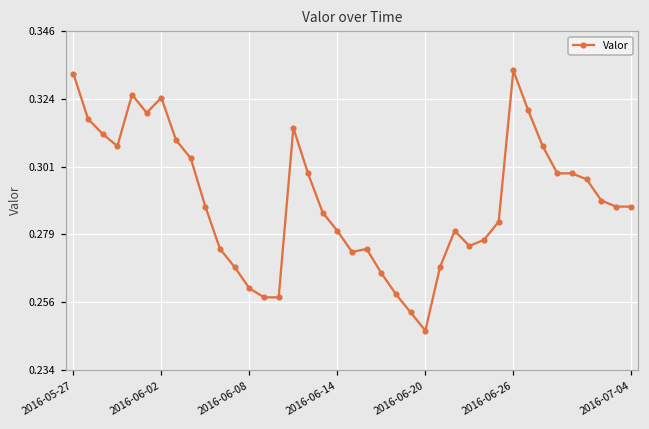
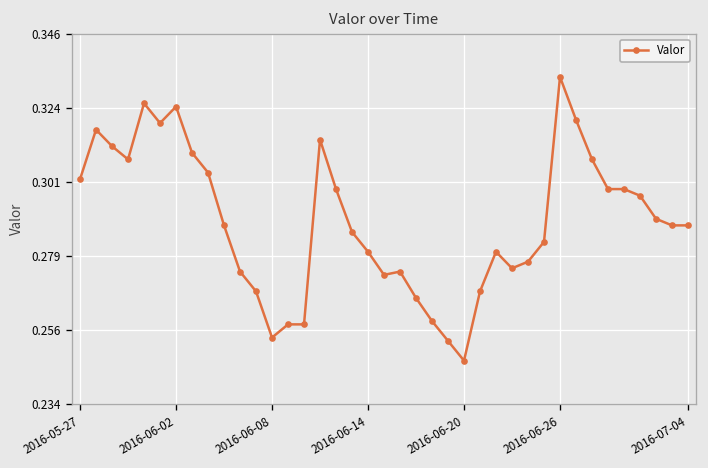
2016-05-27: 0.332 -> 0.302
2016-06-08: 0.261 -> 0.254
